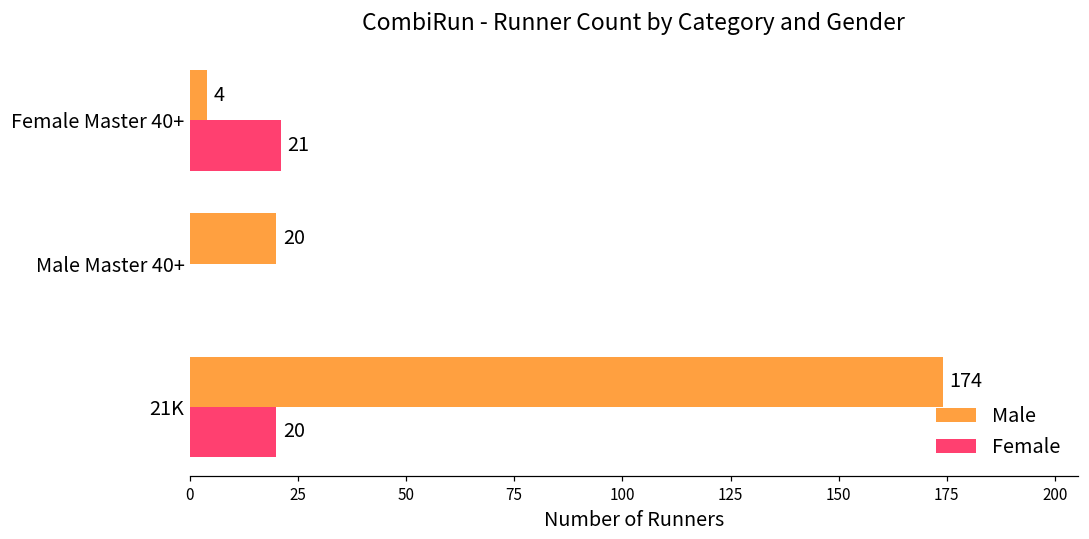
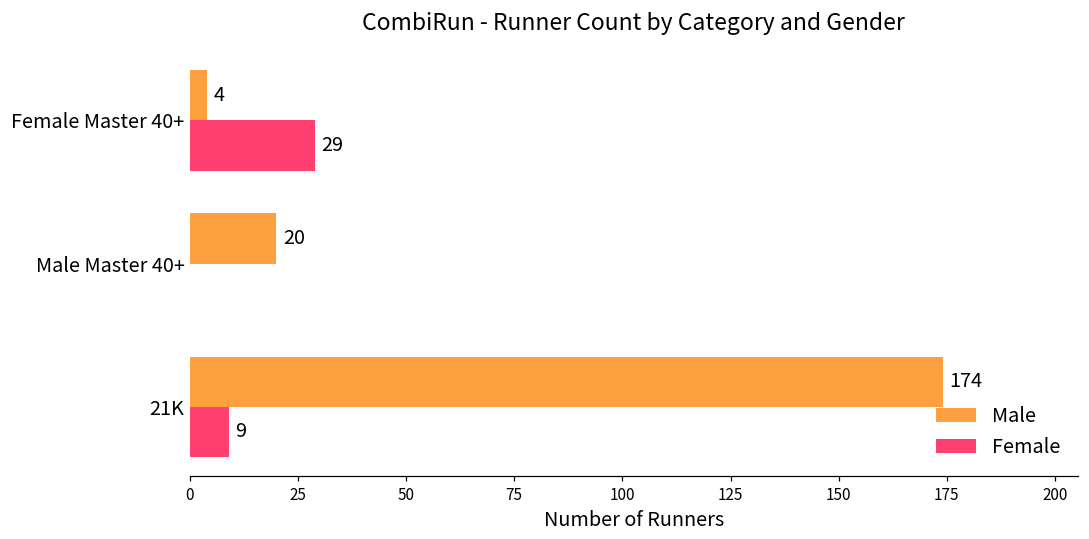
Female, Female Master 40+: 21 -> 29
Female, 21K: 20 -> 9
